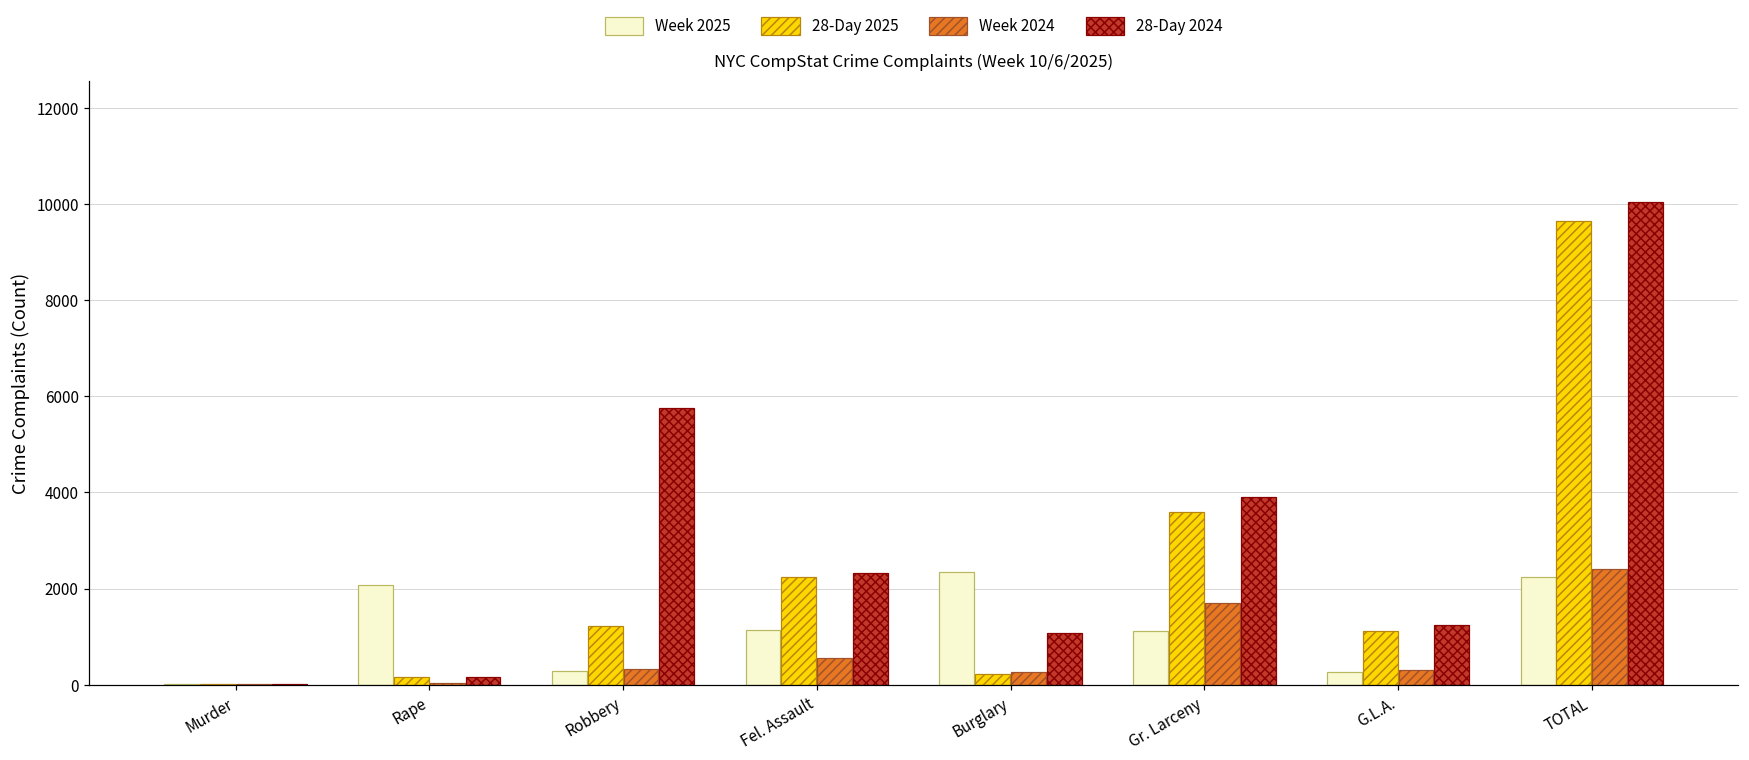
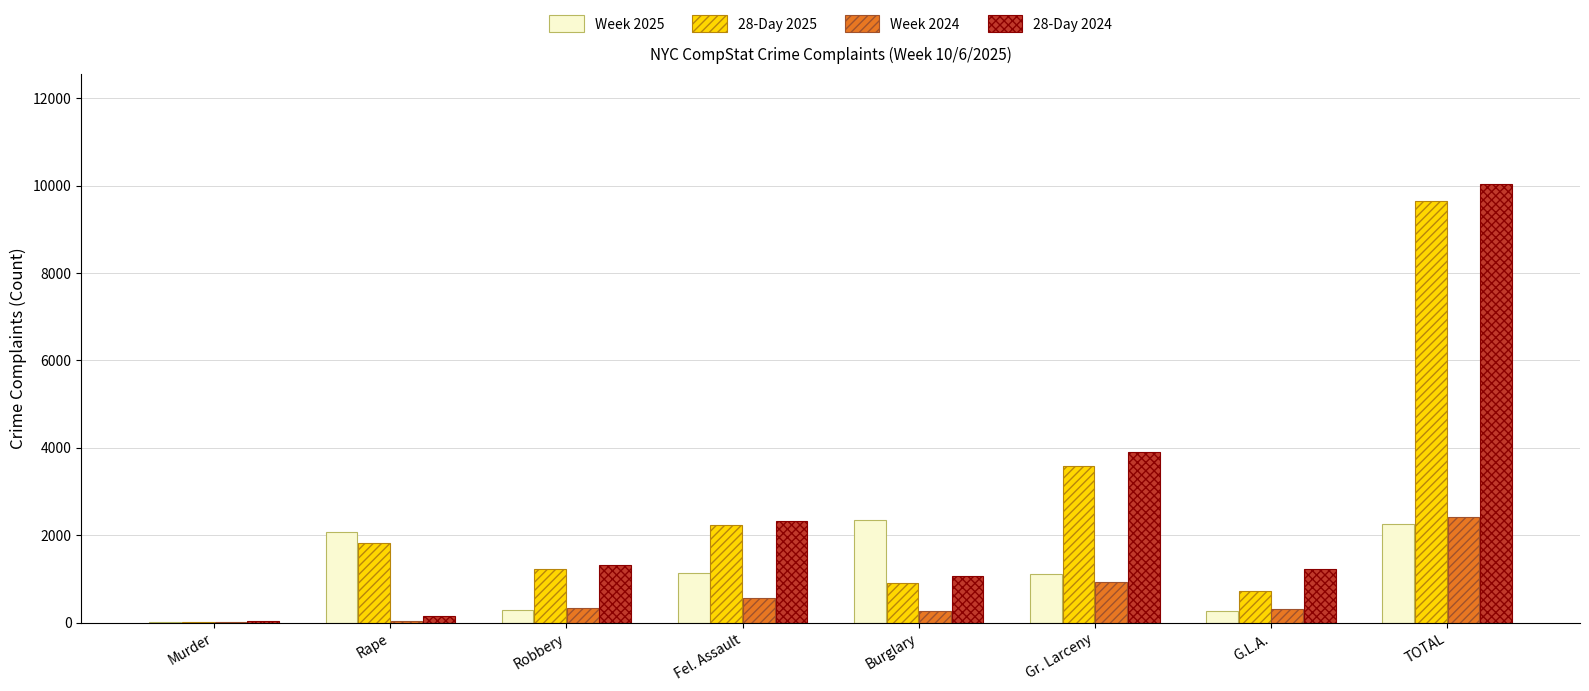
28-Day 2025, Rape: 200 -> 1800
28-Day 2024, Robbery: 5800 -> 1300
28-Day 2025, Burglary: 200 -> 900
Week 2024, Gr. Larceny: 1700 -> 900
28-Day 2025, G.L.A.: 1100 -> 700
